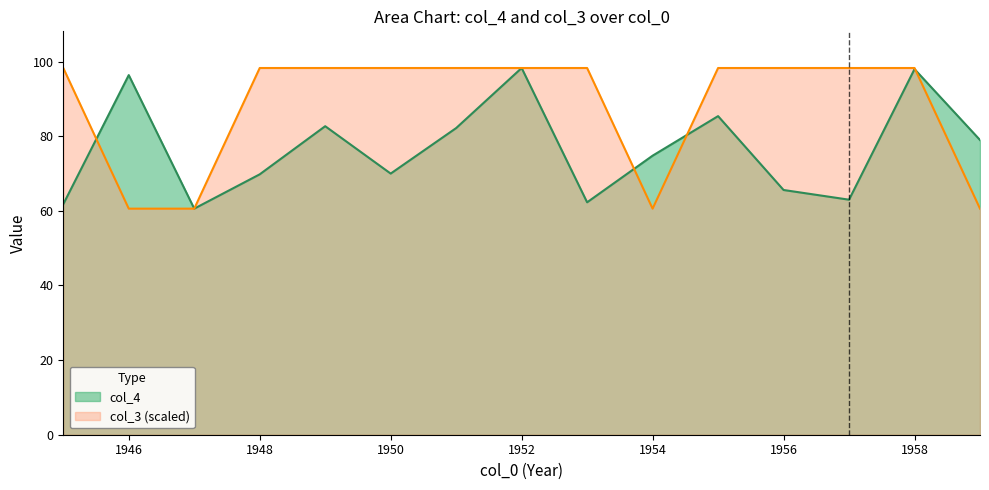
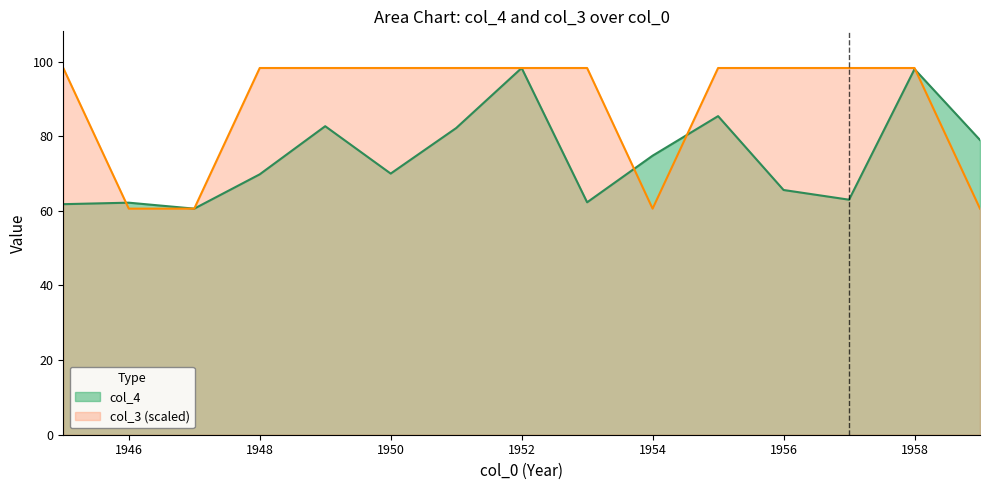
col_4, 1946: 96 -> 62
